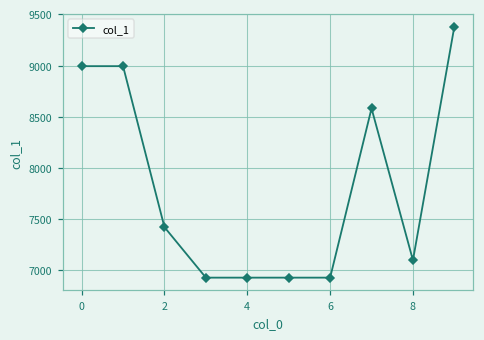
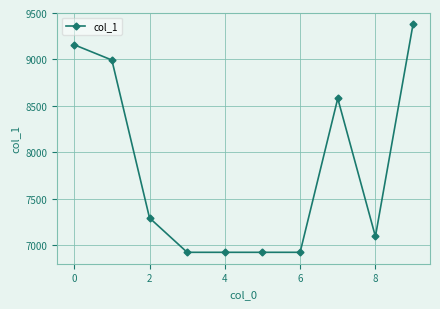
0: 9000 -> 9200
2: 7400 -> 7300
